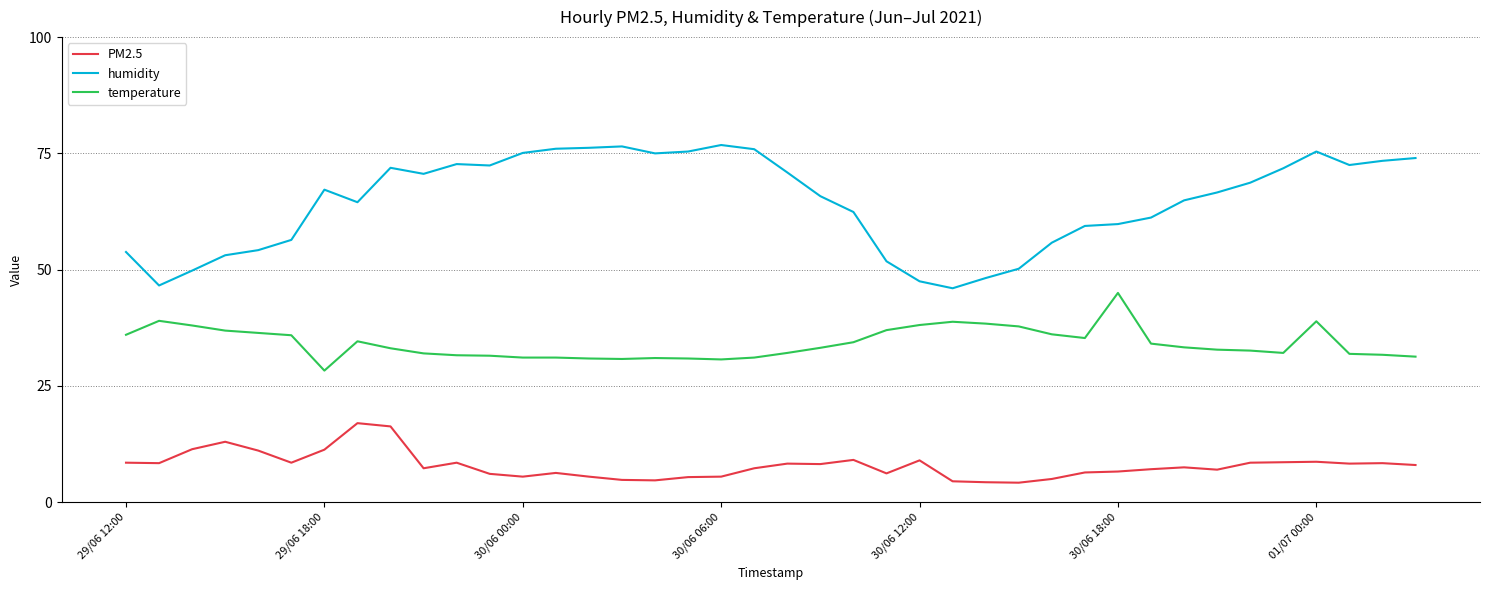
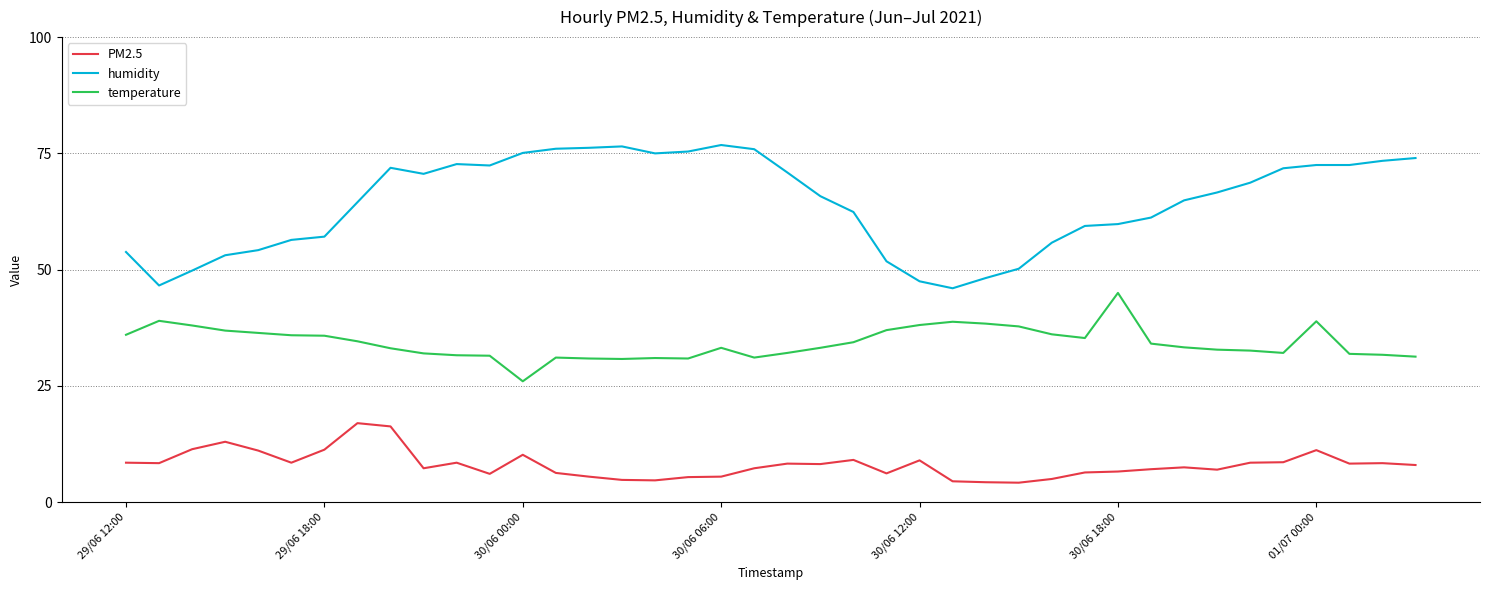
humidity, 29/06 18:00: 67 -> 57
temperature, 29/06 18:00: 28 -> 36
PM2.5, 30/06 00:00: 6 -> 10
temperature, 30/06 00:00: 31 -> 26
temperature, 30/06 06:00: 31 -> 33
PM2.5, 01/07 00:00: 9 -> 11
humidity, 01/07 00:00: 75 -> 73
